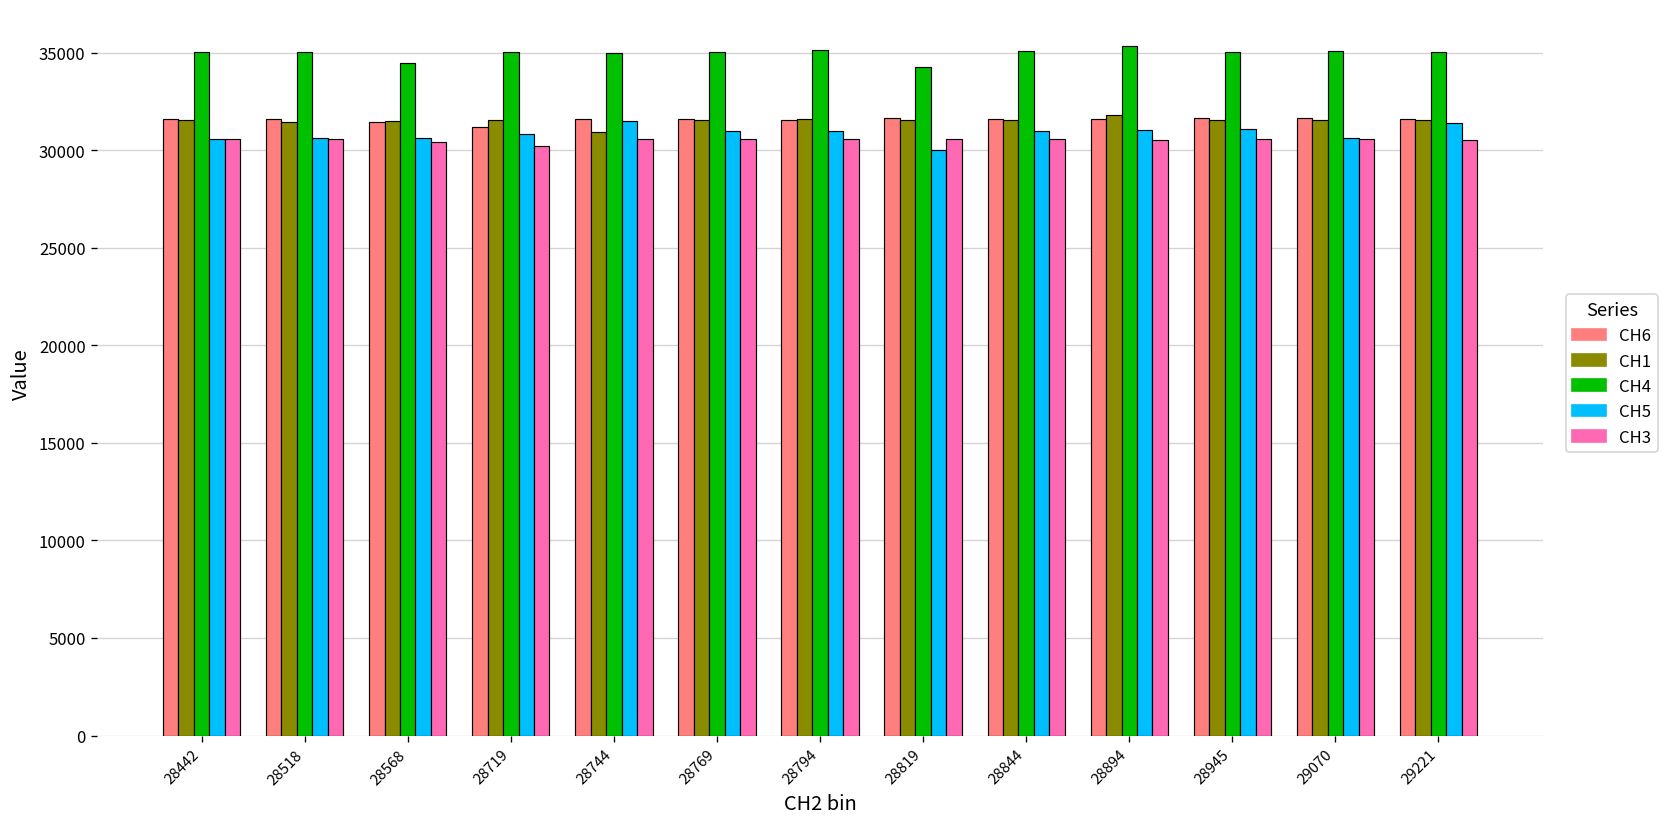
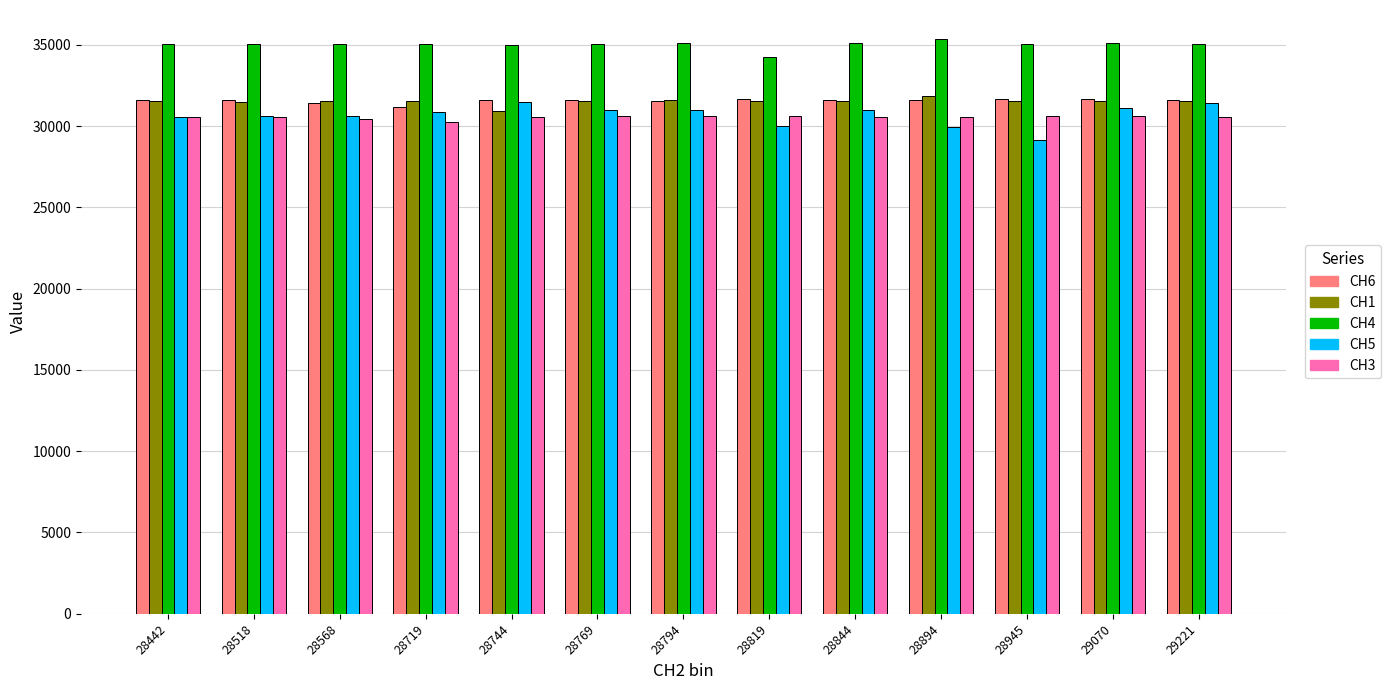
CH4, 28568: 34500 -> 35100
CH5, 28894: 31000 -> 30000
CH5, 28945: 31100 -> 29200
CH5, 29070: 30600 -> 31100
